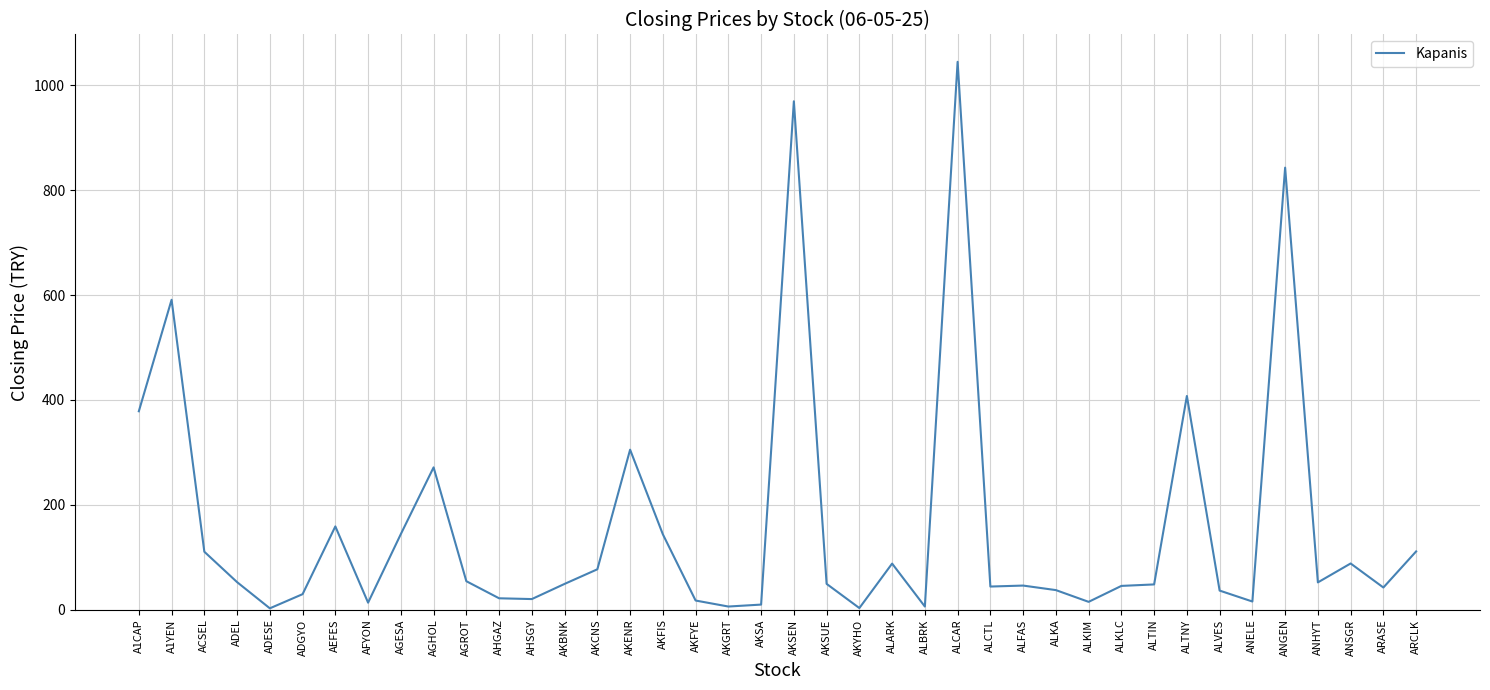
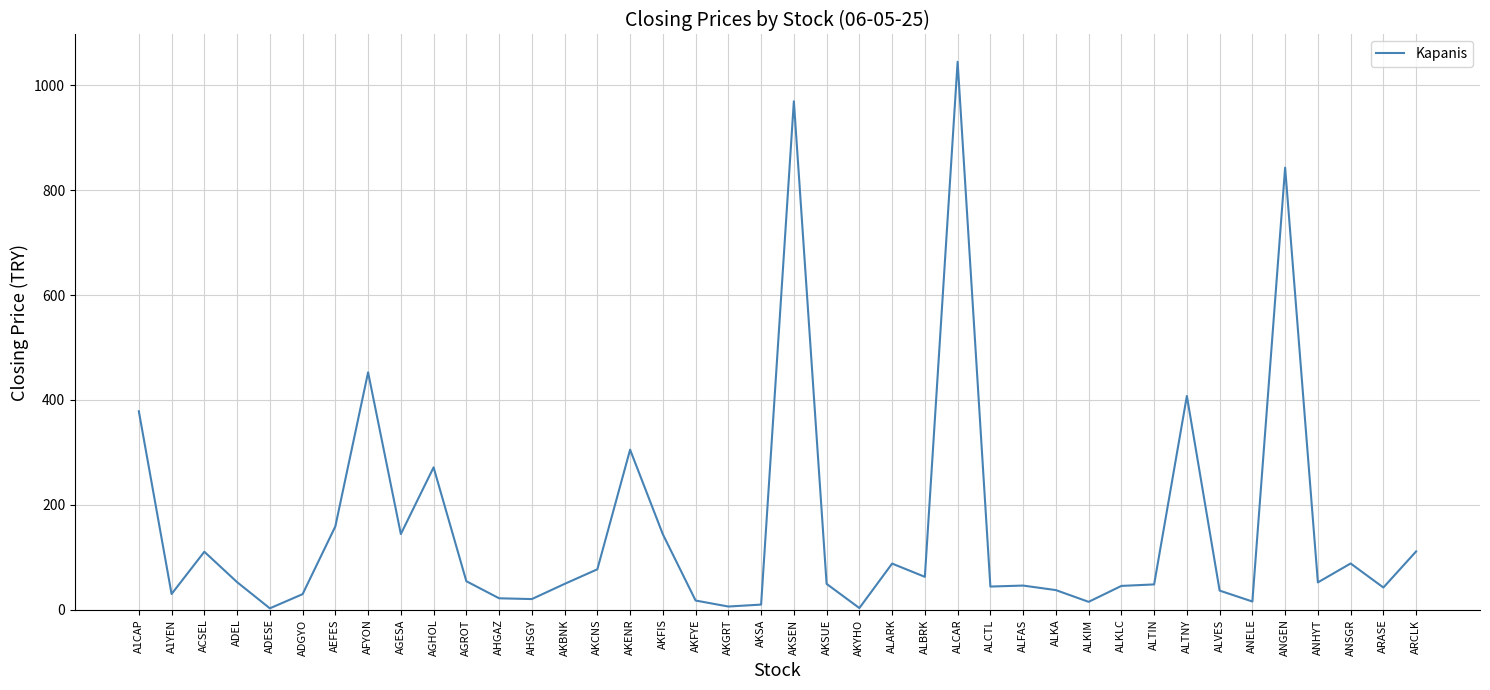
A1YEN: 590 -> 30
AFYON: 10 -> 450
ALBRK: 10 -> 60
